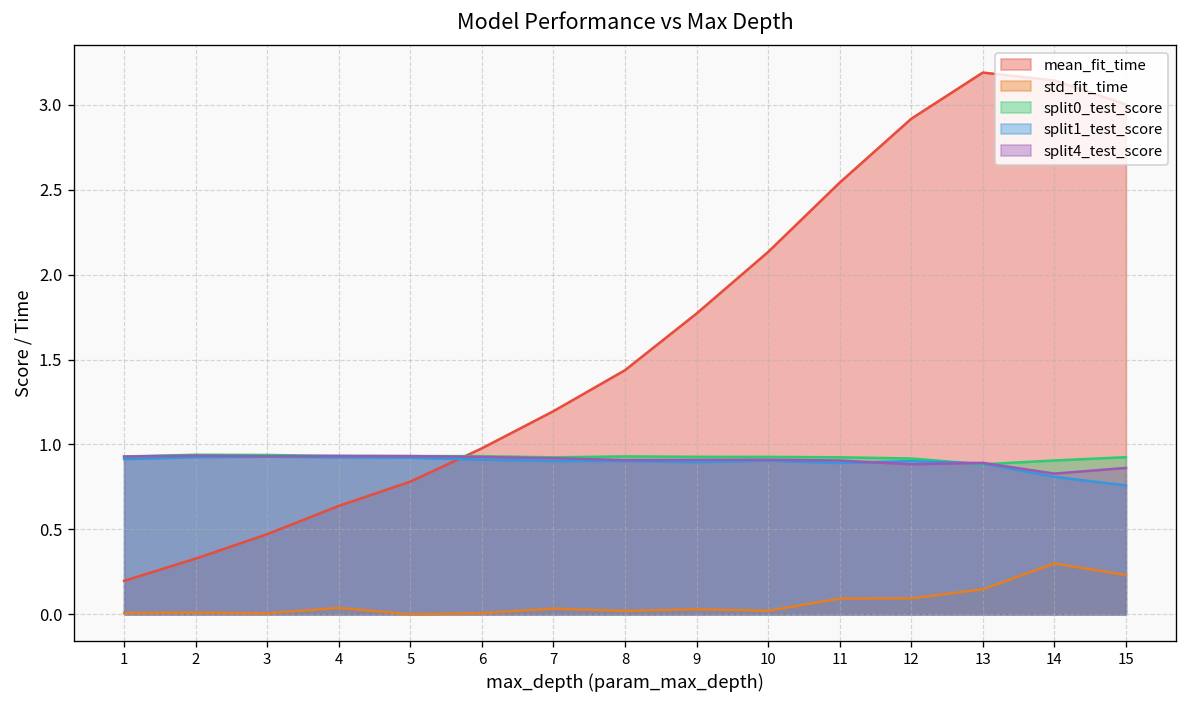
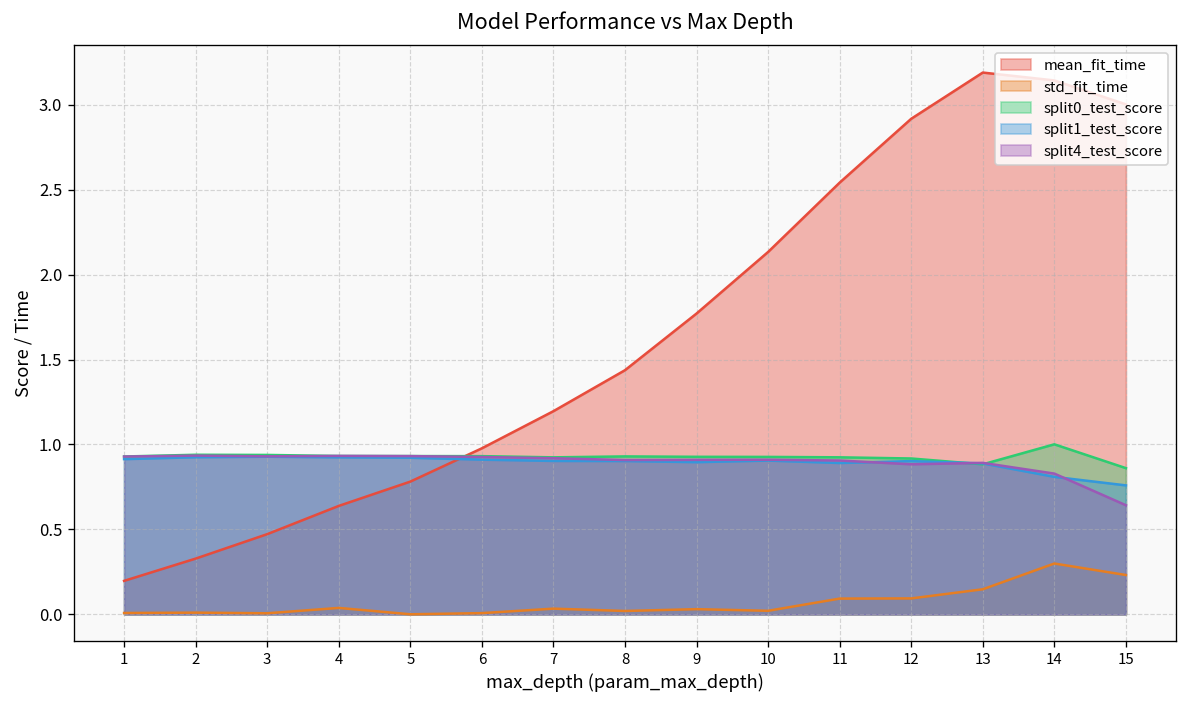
split0_test_score, 14: 0.91 -> 1.00
split0_test_score, 15: 0.93 -> 0.86
split4_test_score, 15: 0.86 -> 0.64
